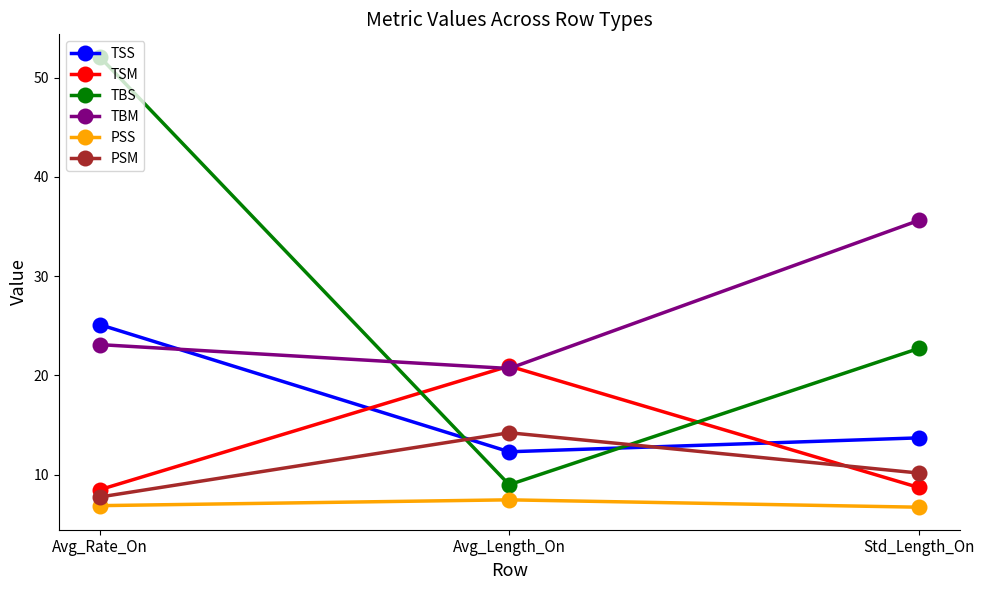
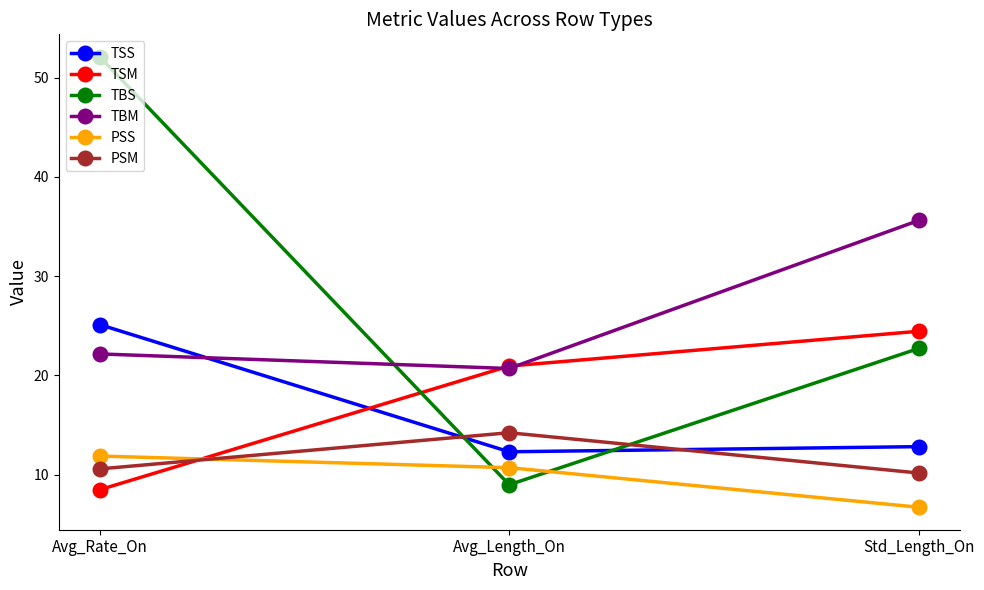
TBM, Avg_Rate_On: 23 -> 22
PSS, Avg_Rate_On: 7 -> 12
PSM, Avg_Rate_On: 8 -> 11
PSS, Avg_Length_On: 7 -> 11
TSS, Std_Length_On: 14 -> 13
TSM, Std_Length_On: 9 -> 24
